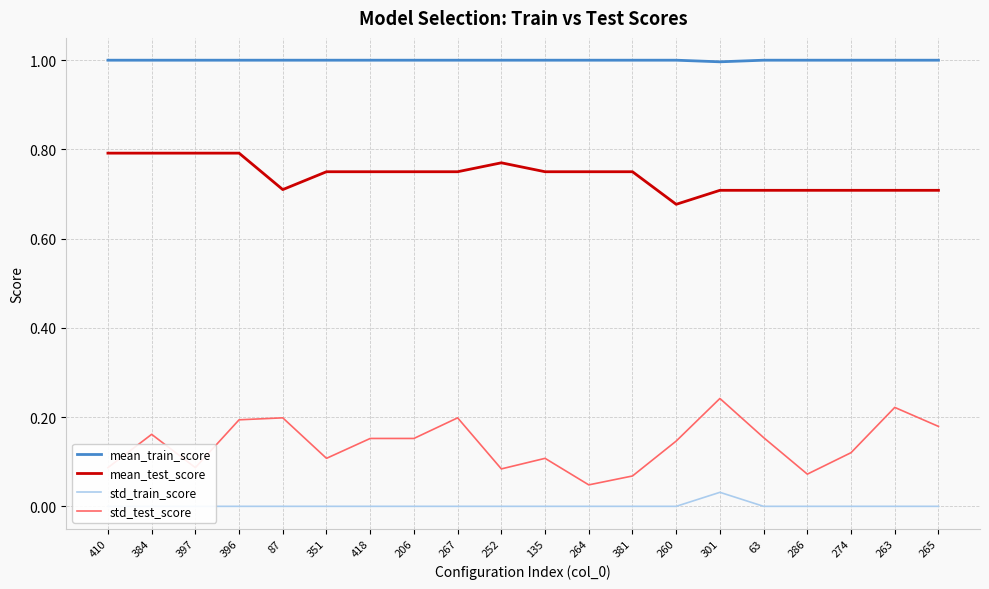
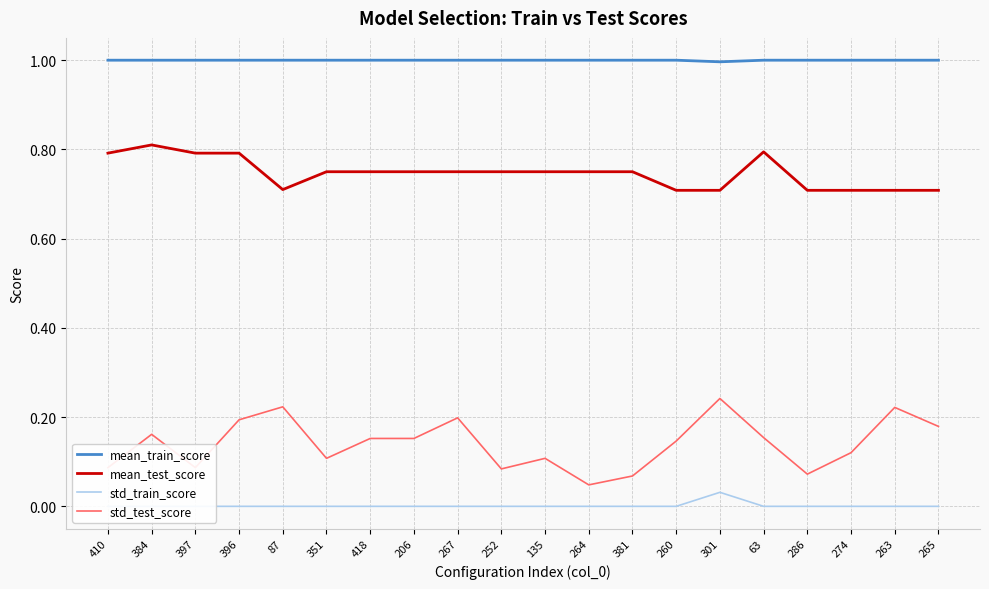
mean_test_score, 384: 0.79 -> 0.81
std_test_score, 87: 0.20 -> 0.22
mean_test_score, 252: 0.77 -> 0.75
mean_test_score, 260: 0.68 -> 0.71
mean_test_score, 63: 0.71 -> 0.79
